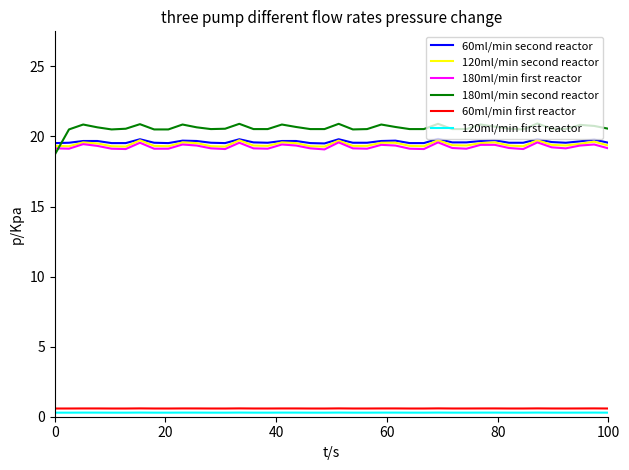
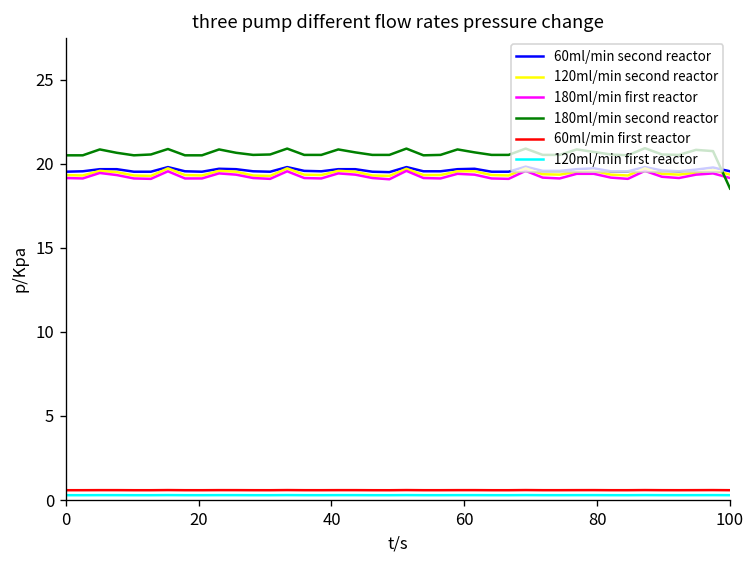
180ml/min second reactor, 0: 18.7 -> 20.5
180ml/min second reactor, 100: 20.6 -> 18.5
